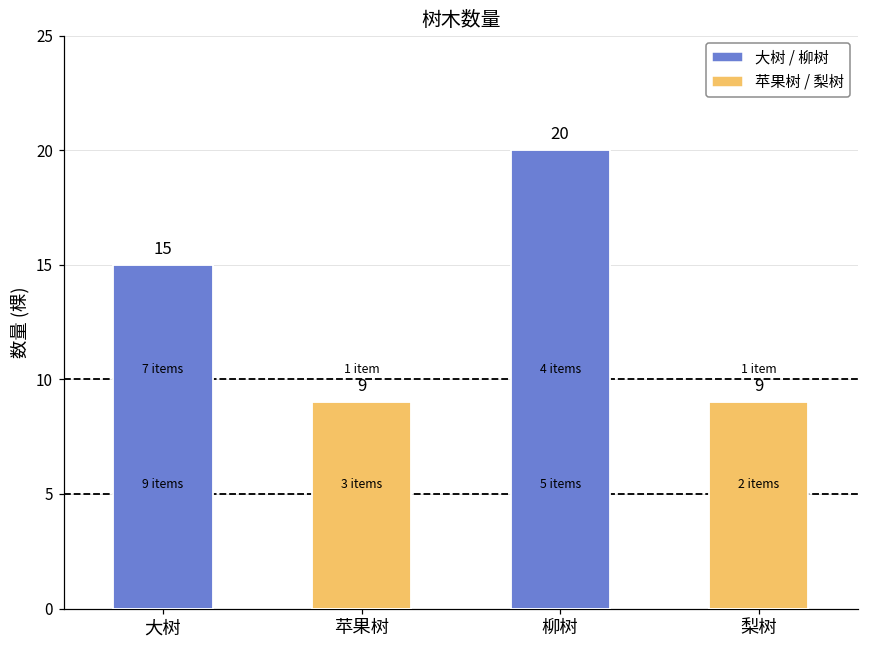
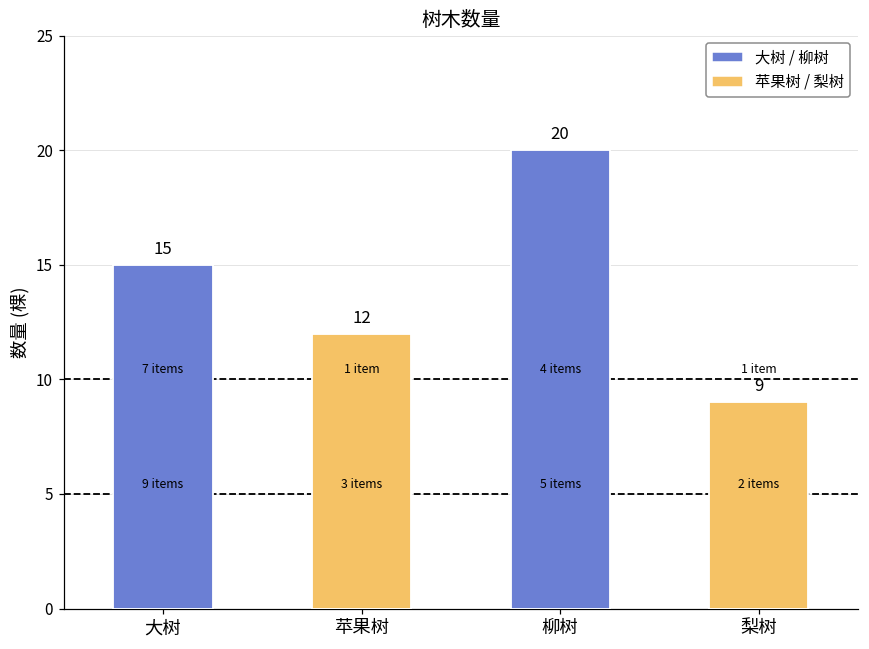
苹果树: 9 -> 12
